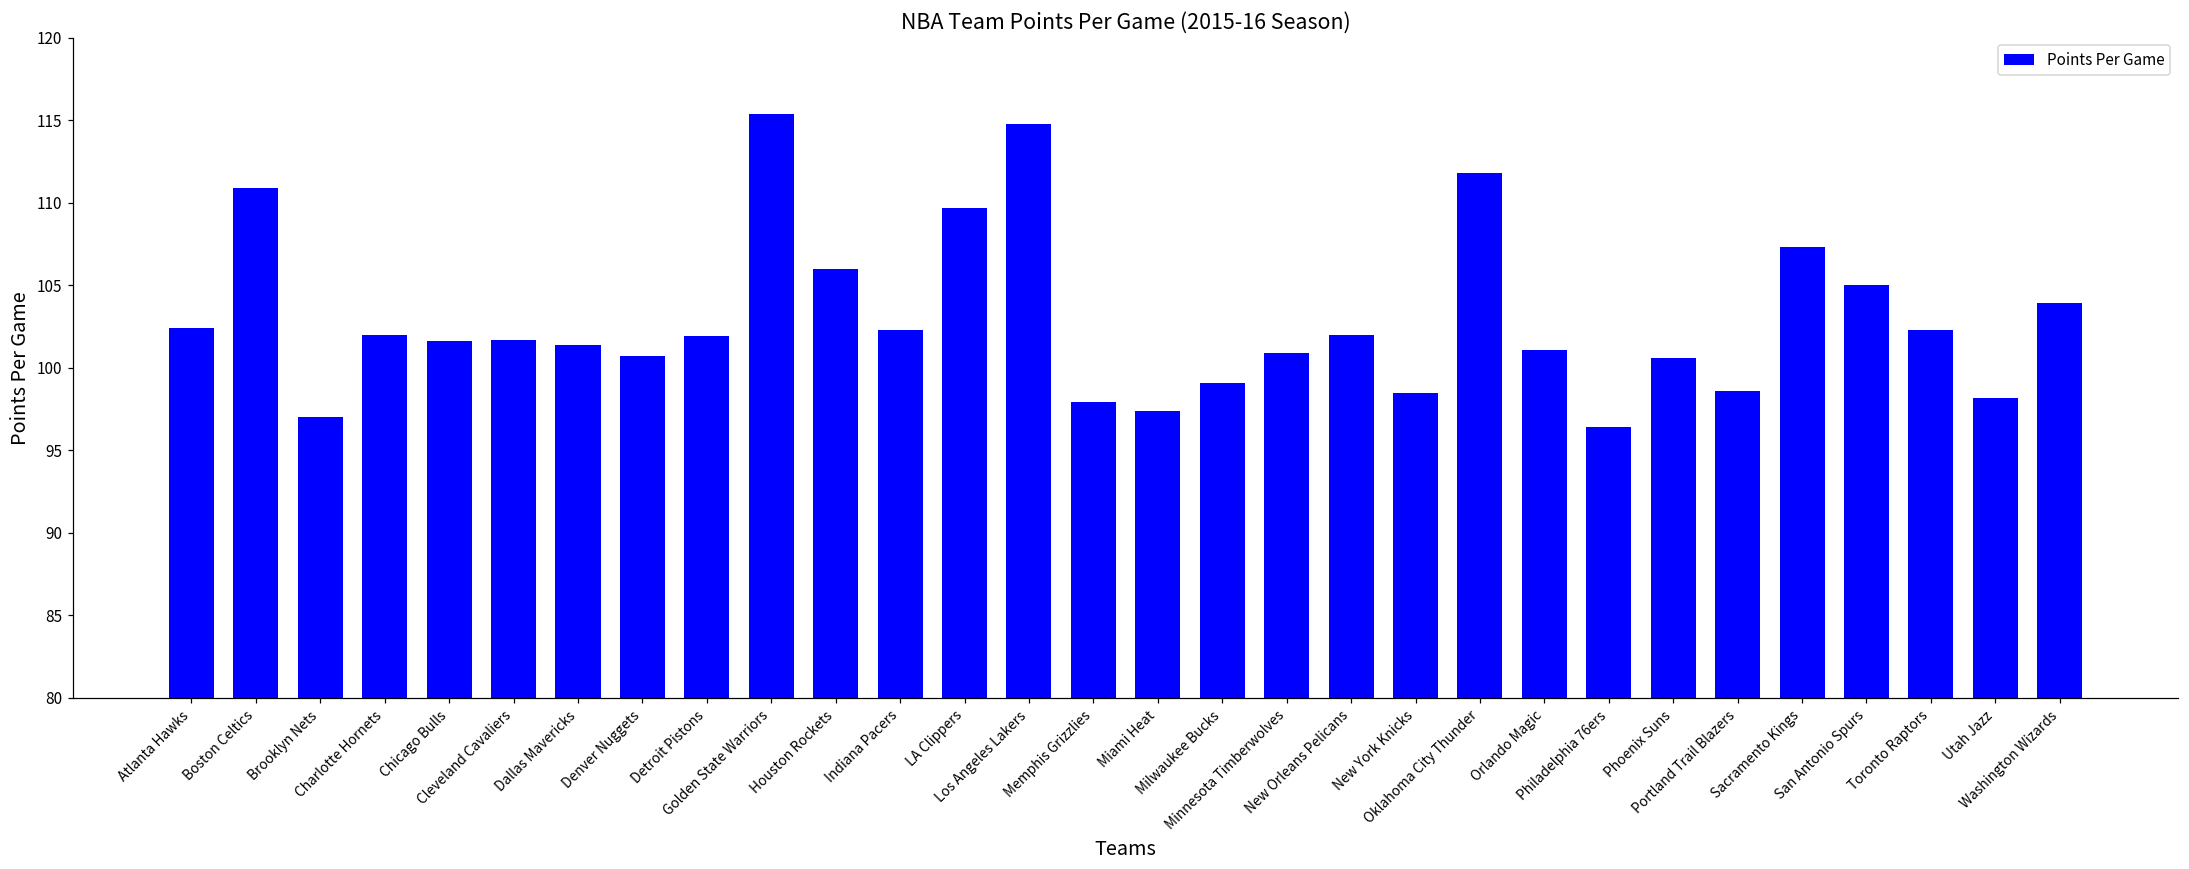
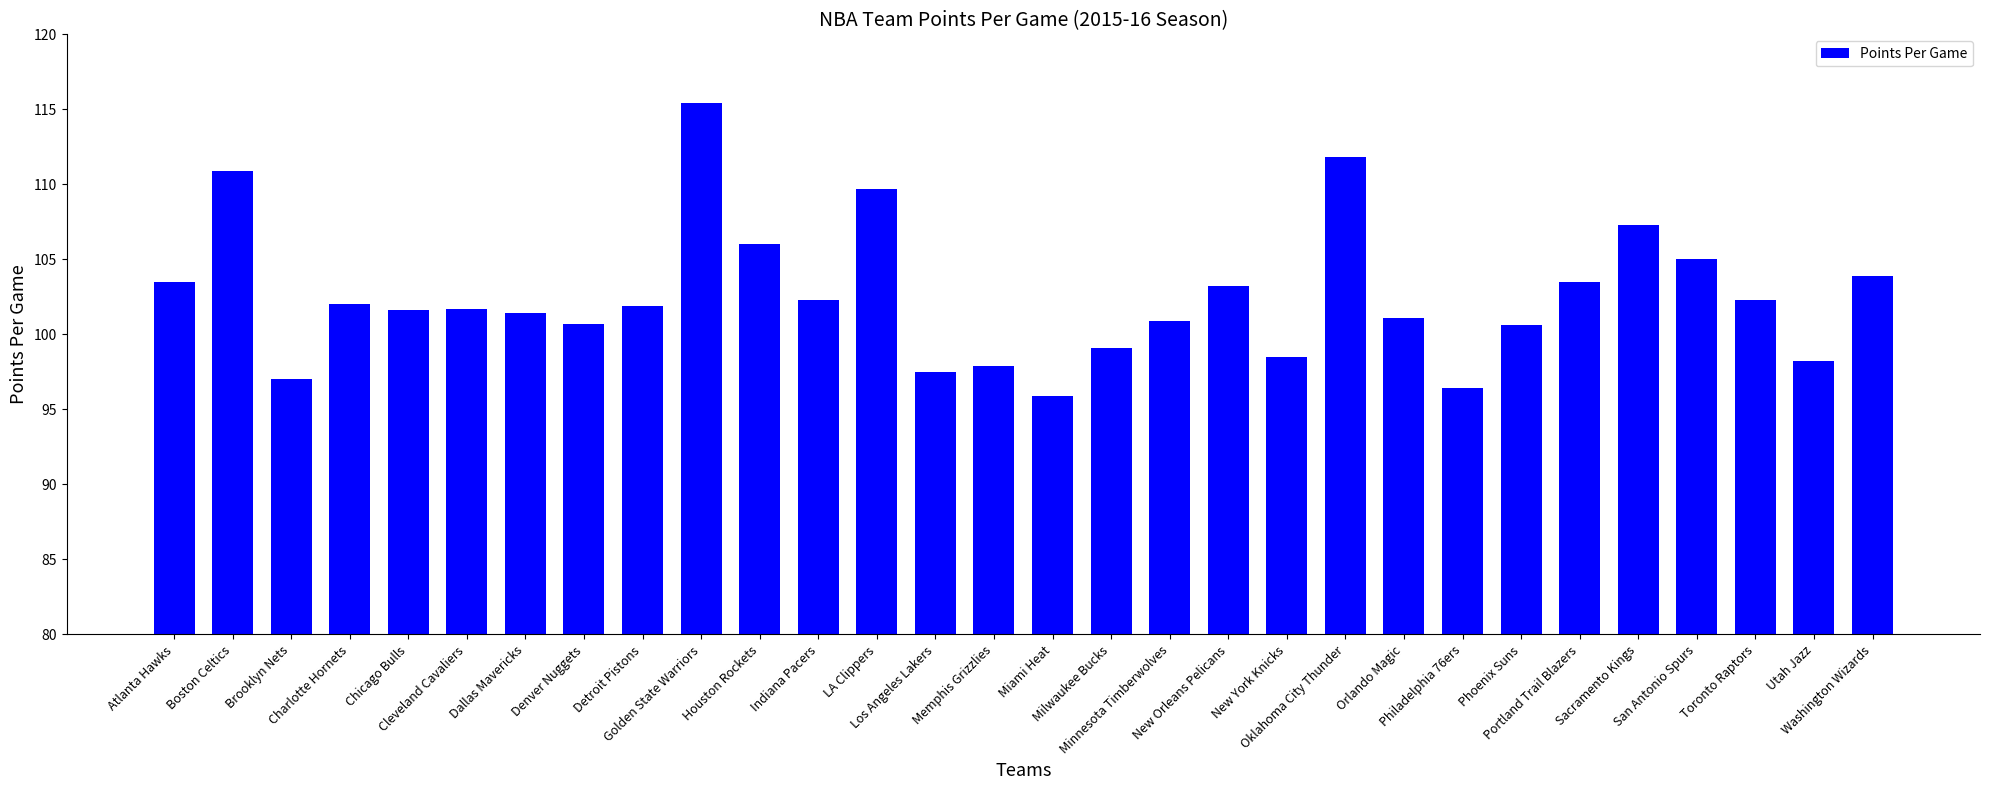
Atlanta Hawks: 102.4 -> 103.5
Los Angeles Lakers: 114.8 -> 97.5
Miami Heat: 97.4 -> 95.9
New Orleans Pelicans: 102.0 -> 103.2
Portland Trail Blazers: 98.6 -> 103.5
